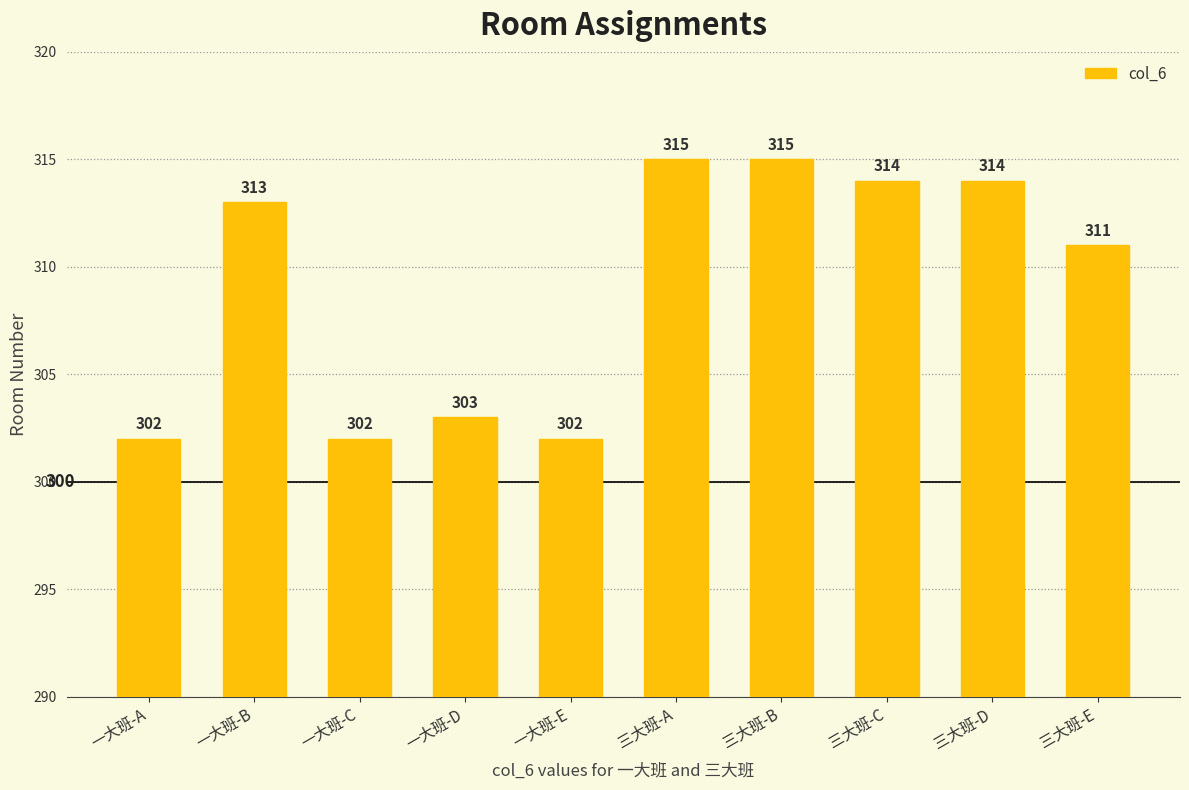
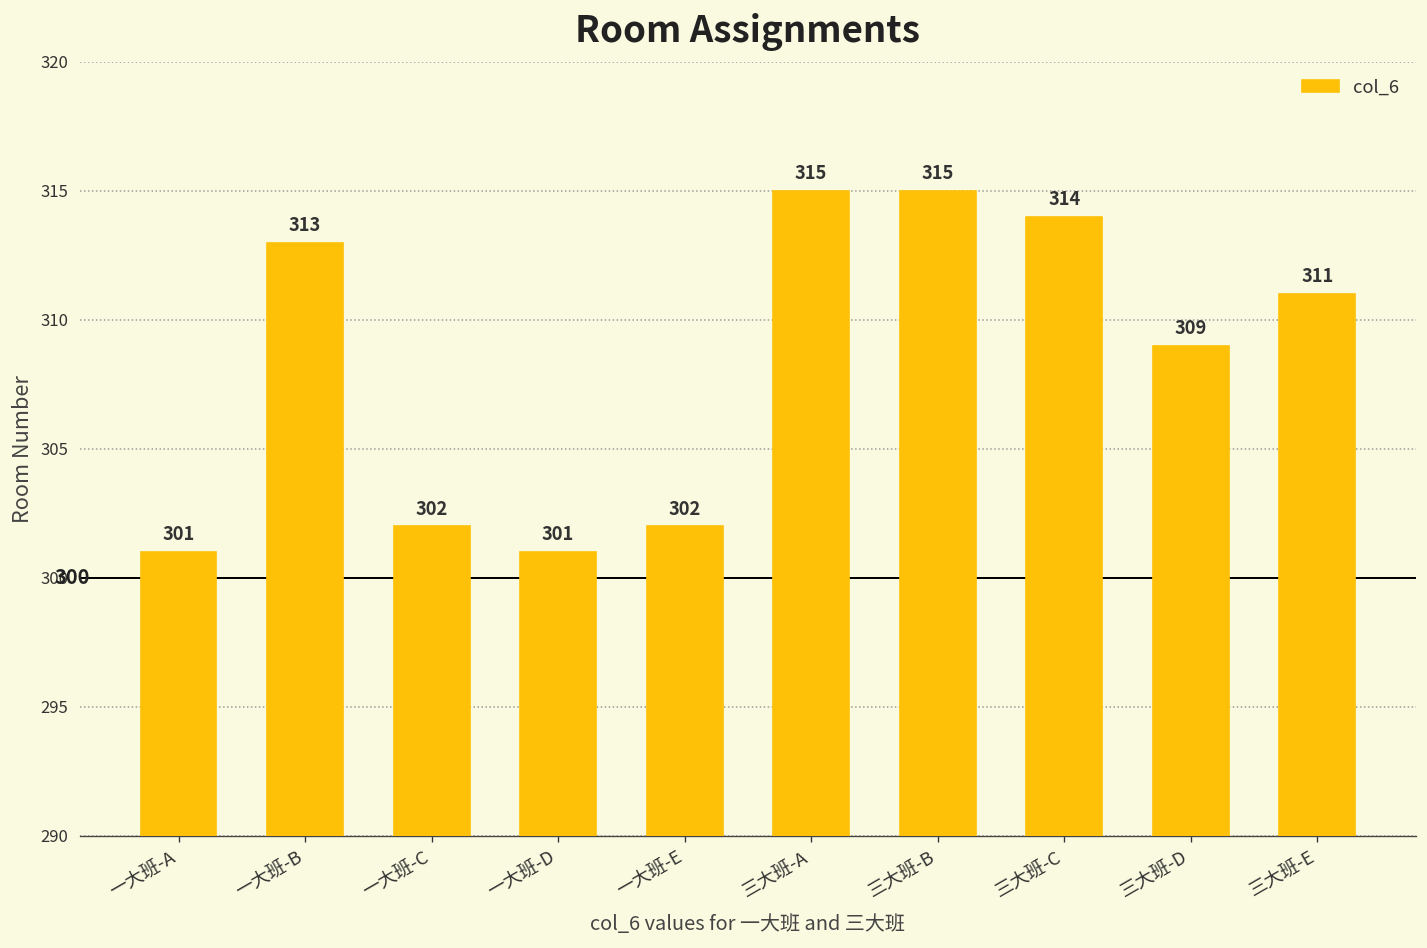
一大班-A: 302 -> 301
一大班-D: 303 -> 301
三大班-D: 314 -> 309
